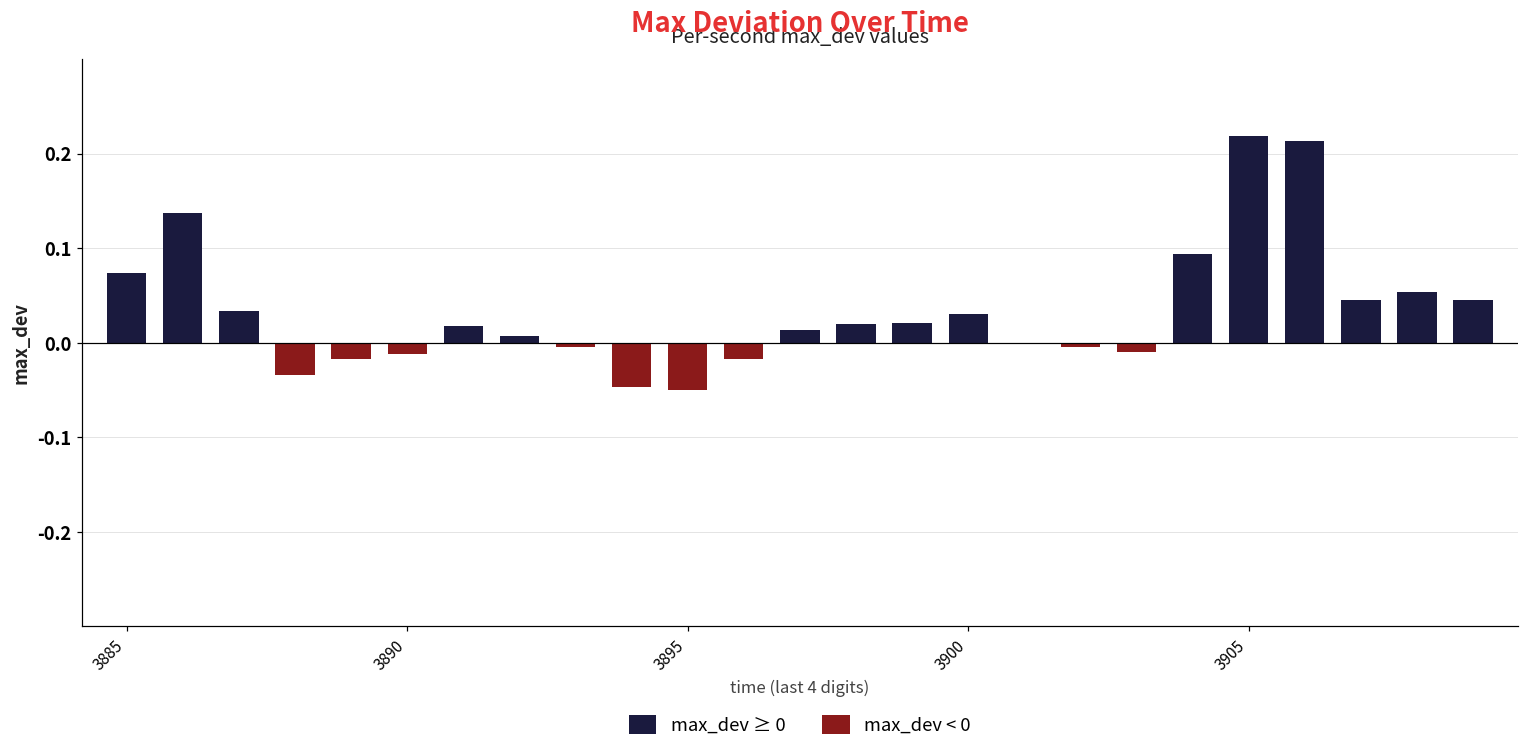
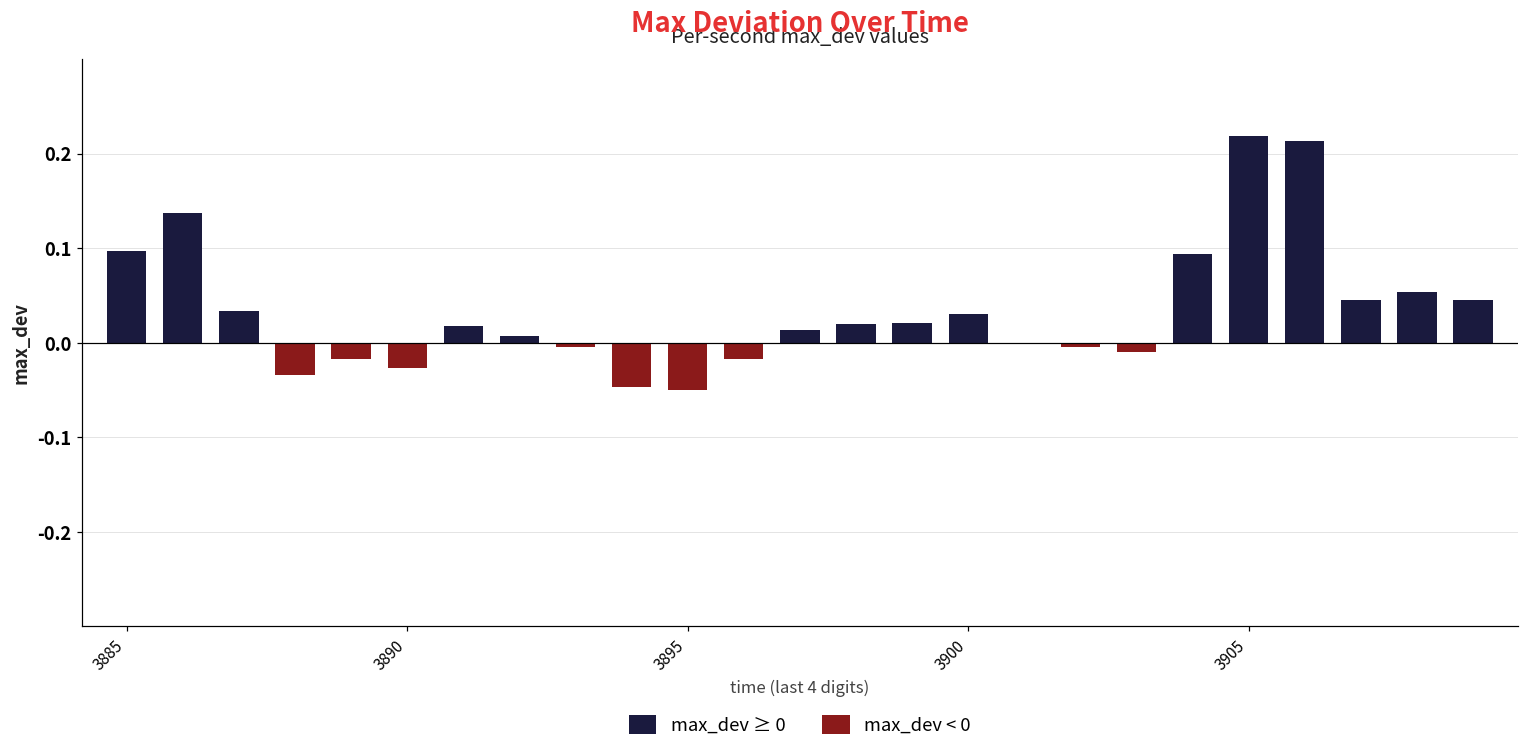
3885: 0.07 -> 0.10
3890: -0.01 -> -0.03
